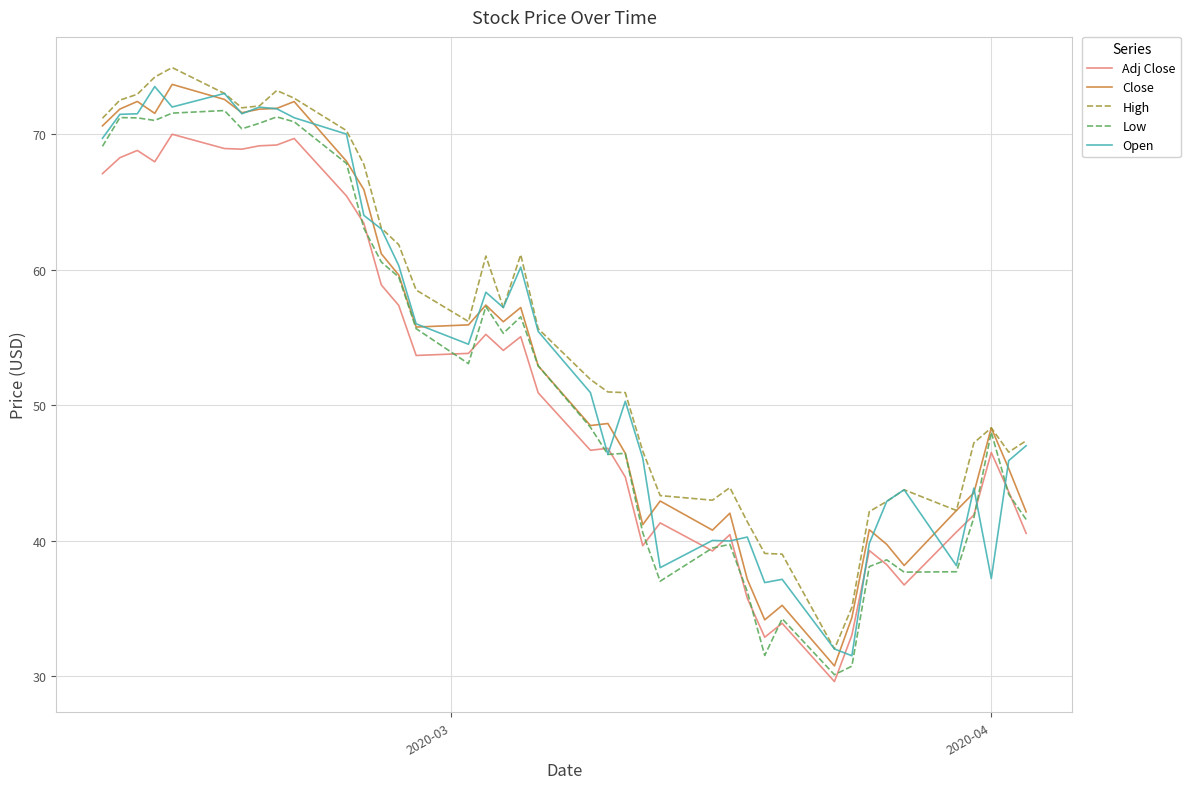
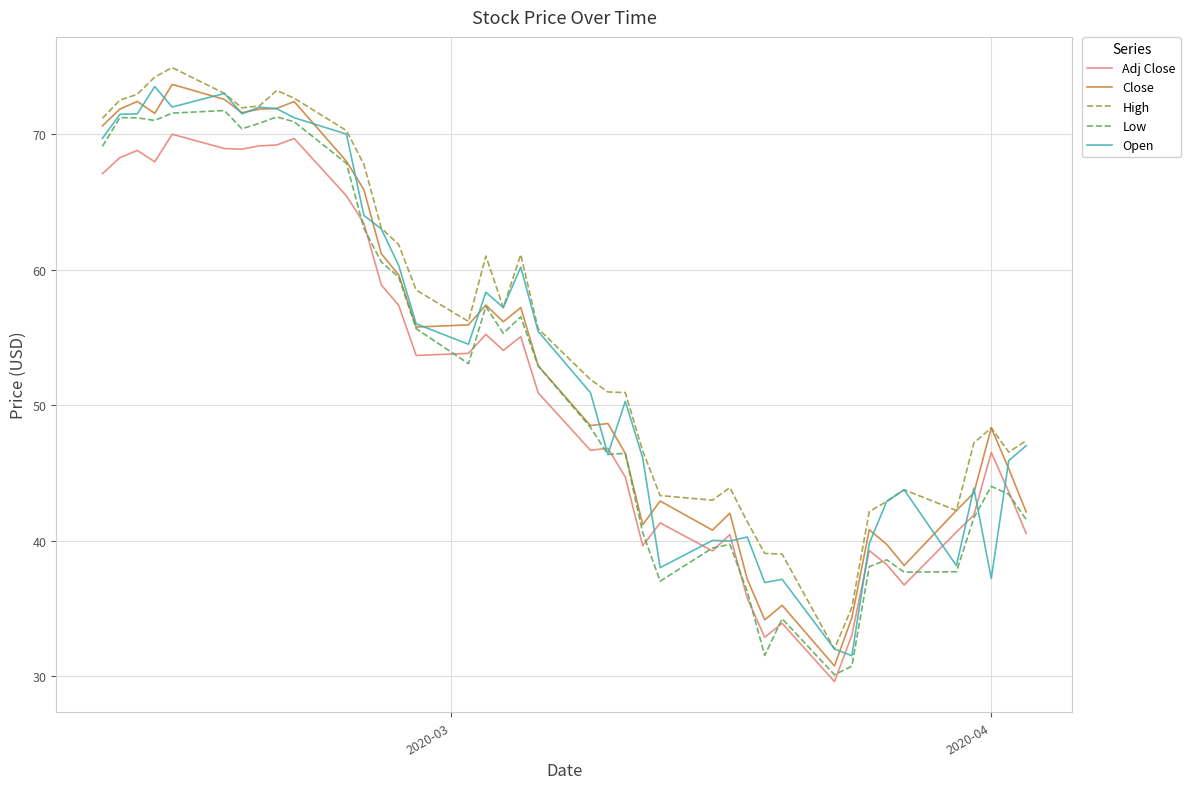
Low, 2020-04: 48 -> 44
